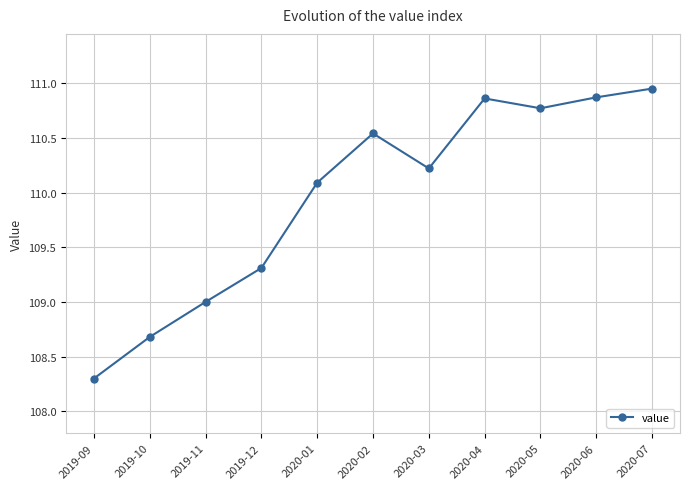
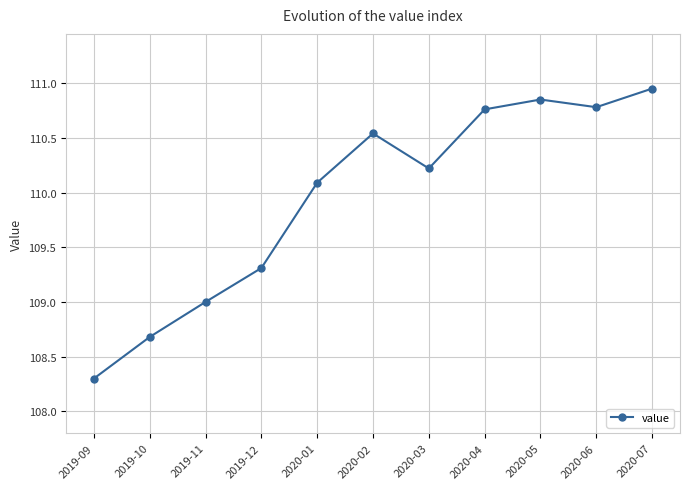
2020-04: 110.86 -> 110.76
2020-05: 110.77 -> 110.85
2020-06: 110.87 -> 110.78
